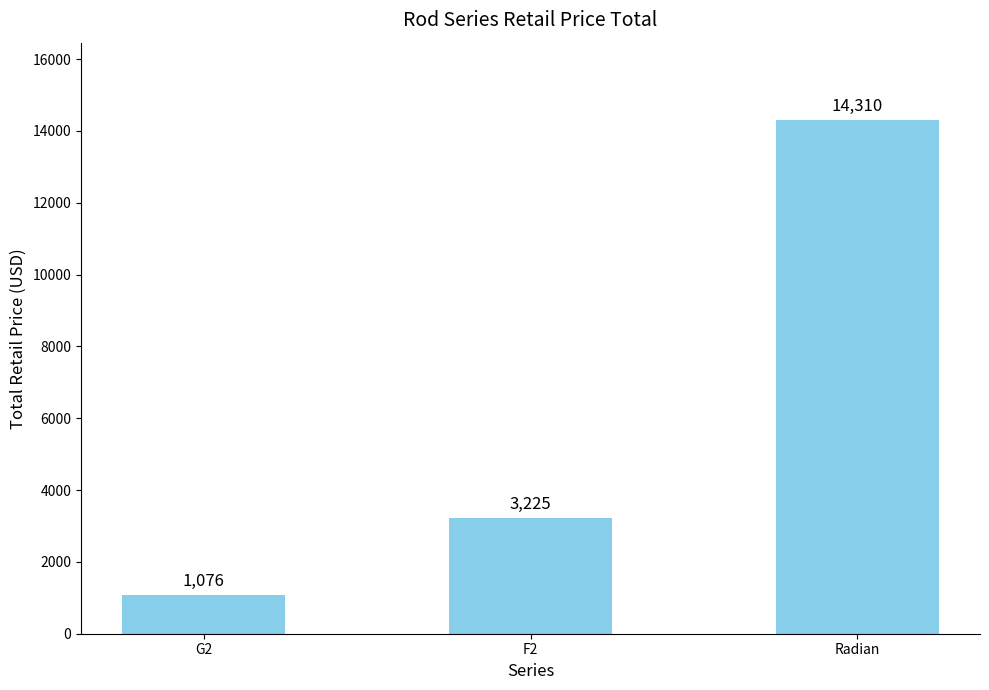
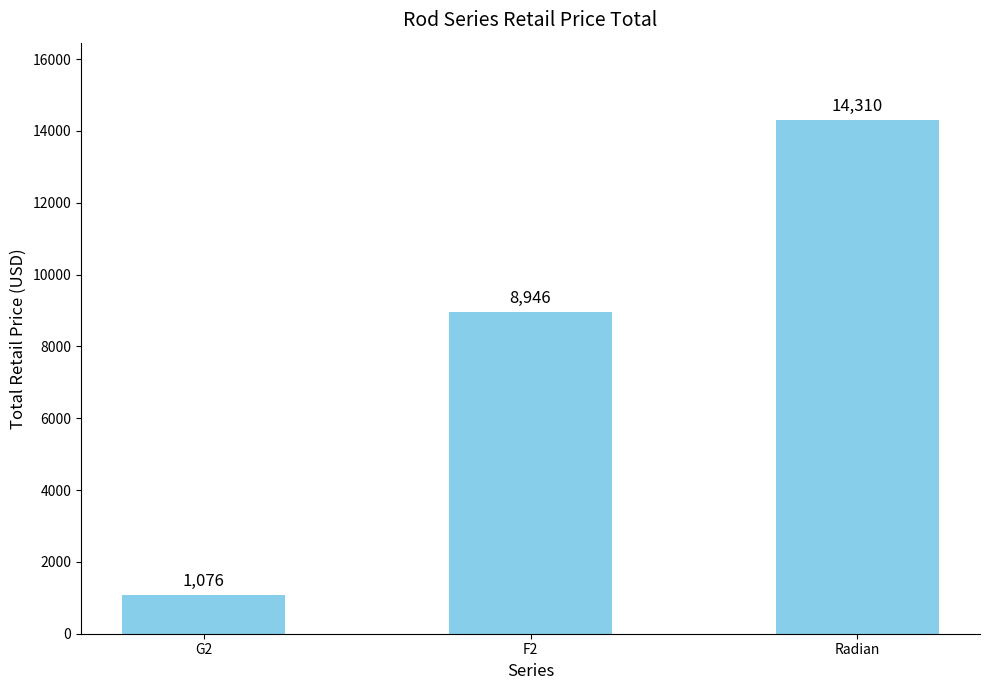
F2: 3,225 -> 8,946
